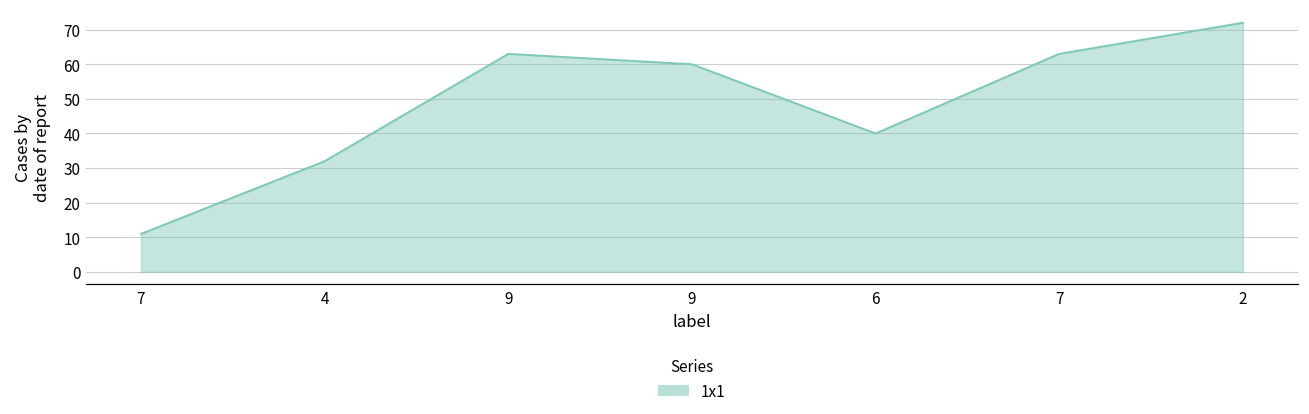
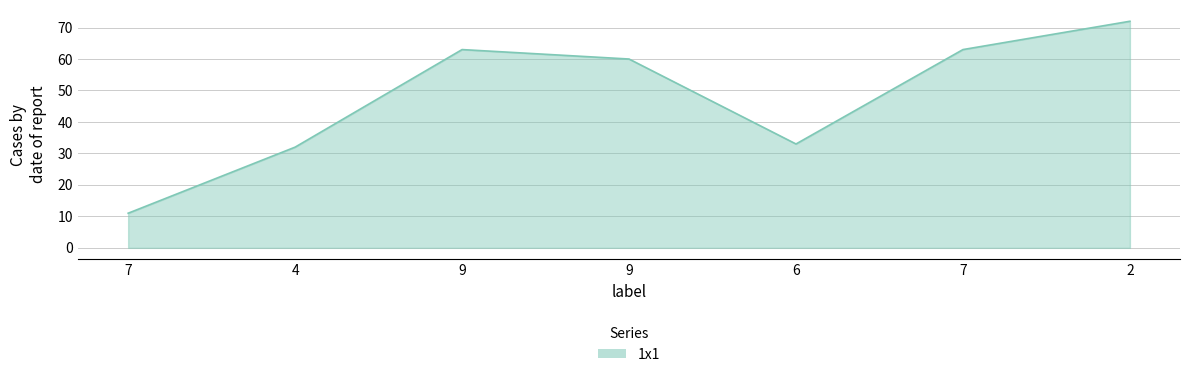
6: 40 -> 33
